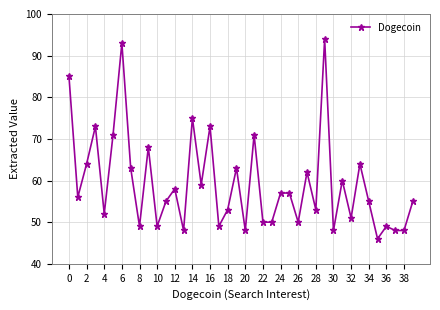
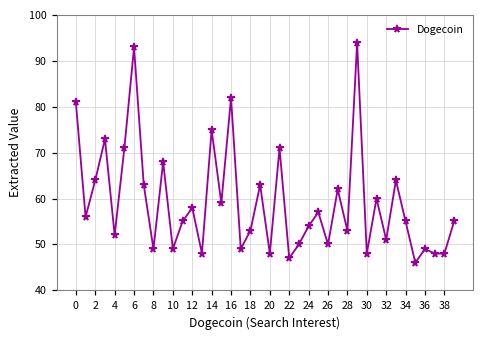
0: 85 -> 81
16: 73 -> 82
22: 50 -> 47
24: 57 -> 54
